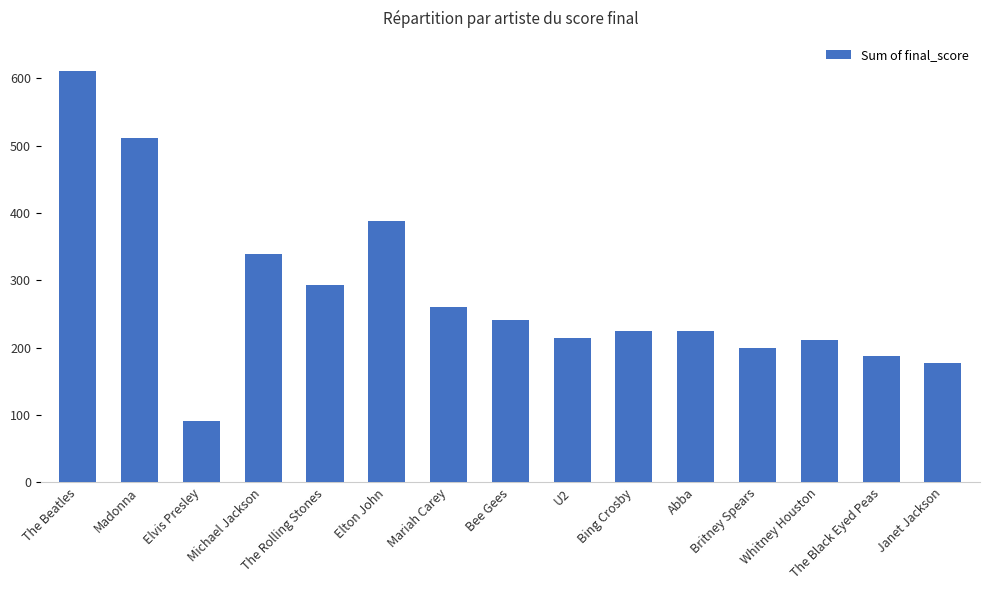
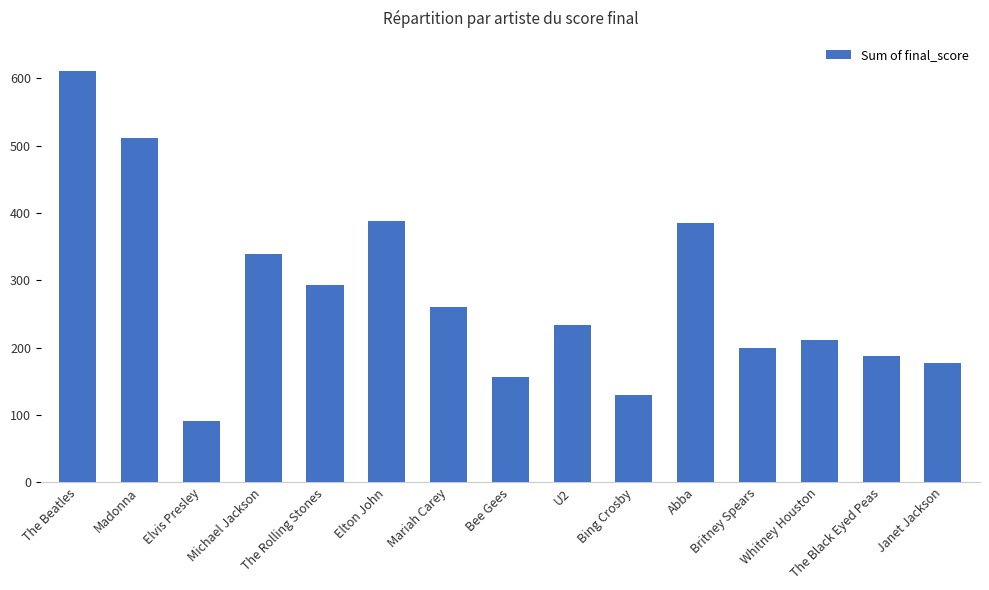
Bee Gees: 240 -> 160
U2: 210 -> 230
Bing Crosby: 220 -> 130
Abba: 220 -> 390
